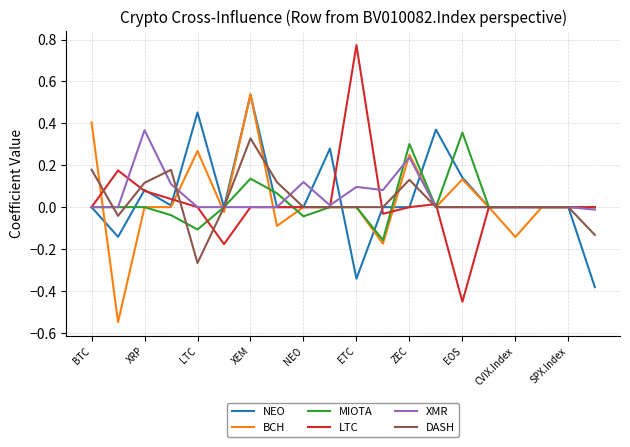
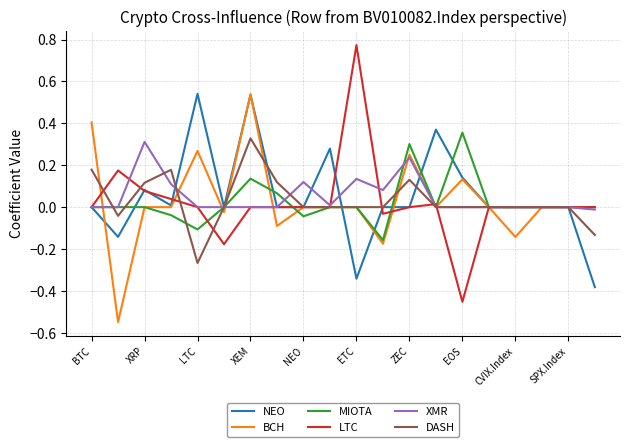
XMR, XRP: 0.37 -> 0.31
NEO, LTC: 0.45 -> 0.54
XMR, ETC: 0.10 -> 0.13
